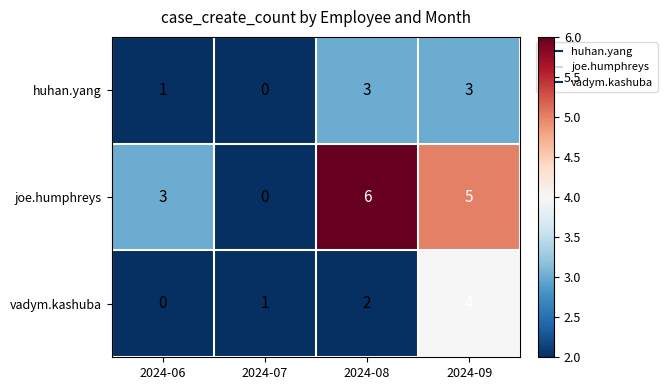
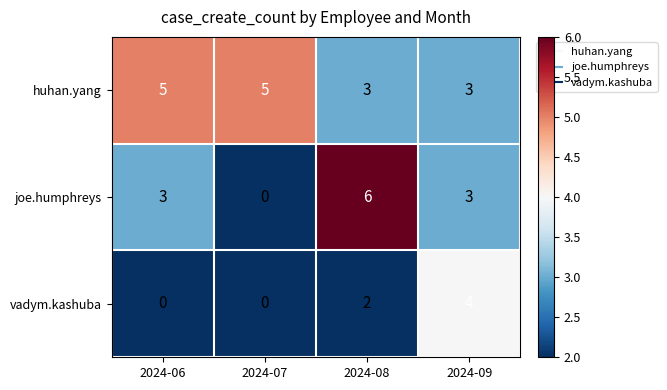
huhan.yang, 2024-06: 1 -> 5
huhan.yang, 2024-07: 0 -> 5
joe.humphreys, 2024-09: 5 -> 3
vadym.kashuba, 2024-07: 1 -> 0
